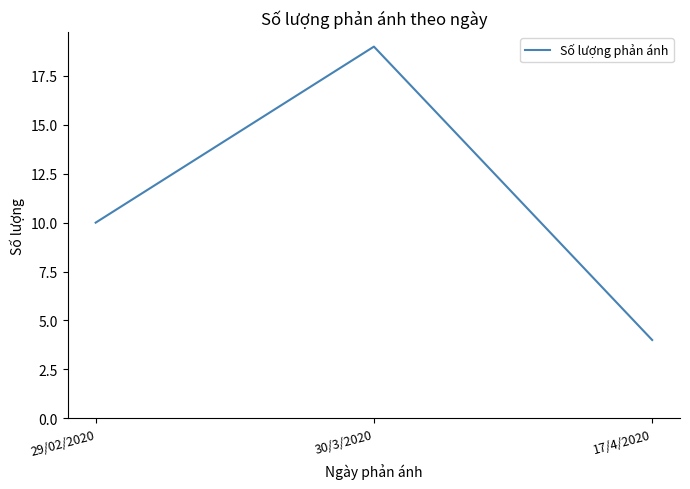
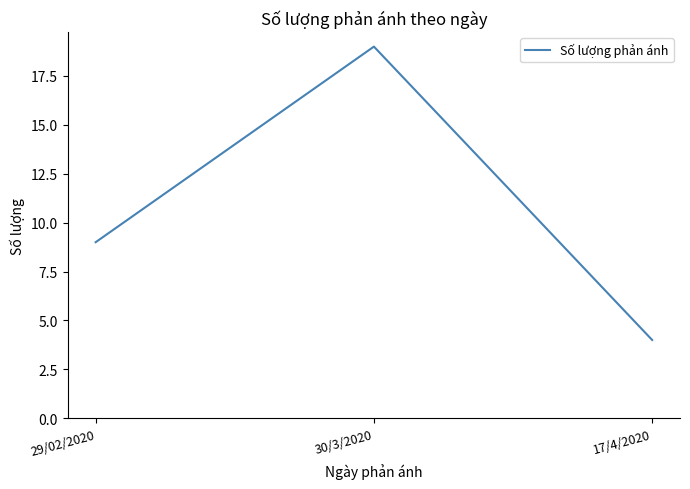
29/02/2020: 10 -> 9
